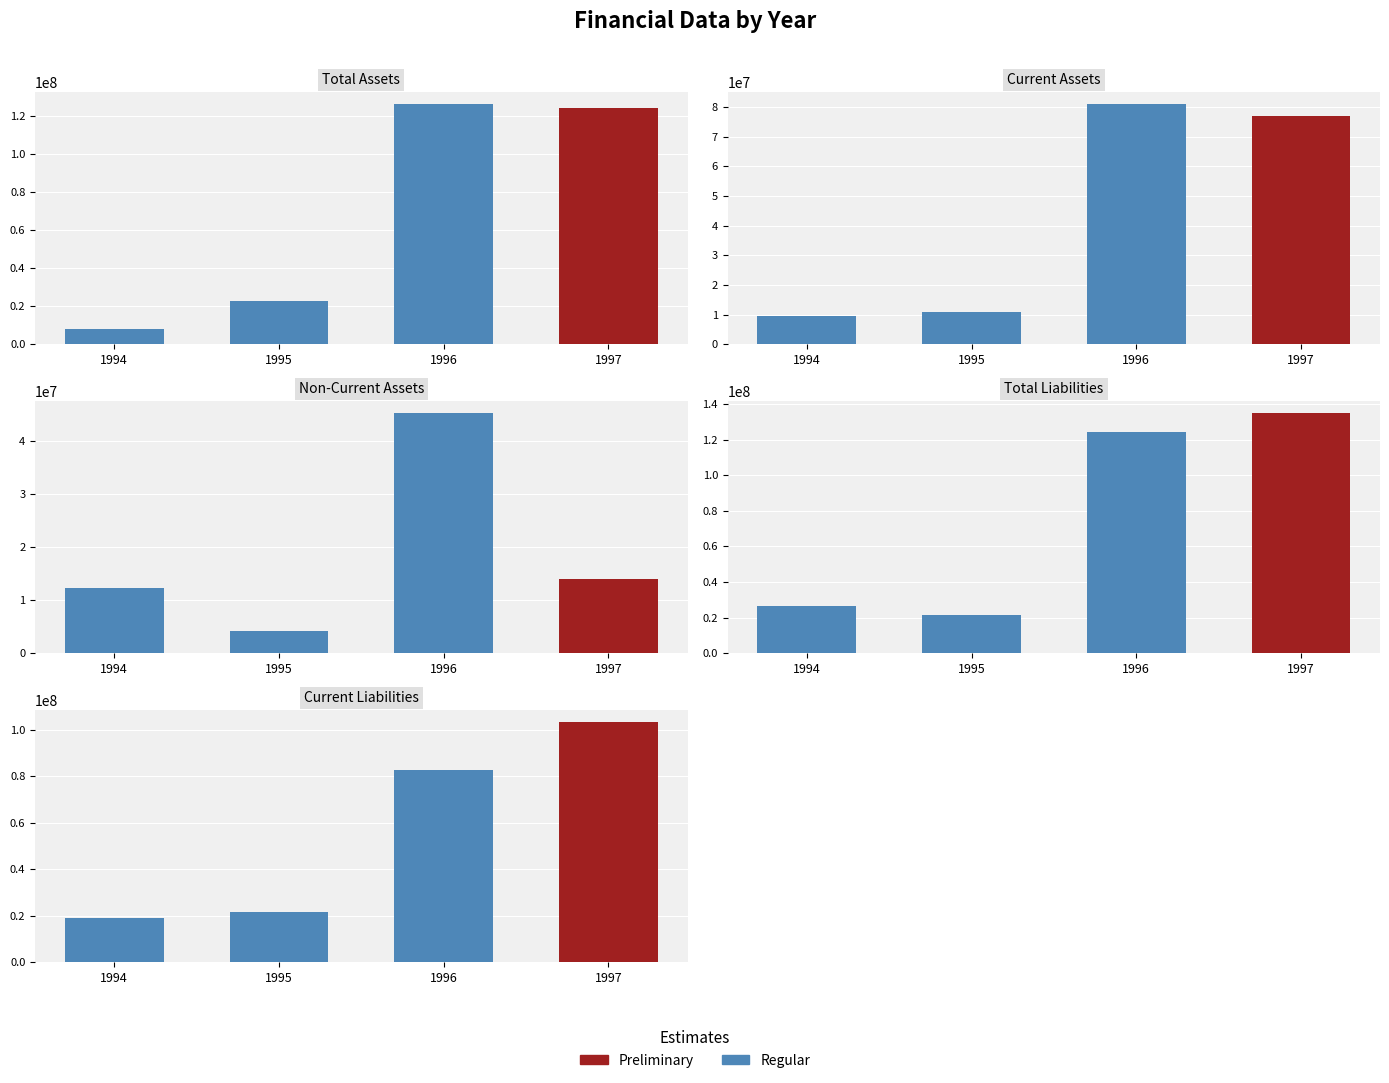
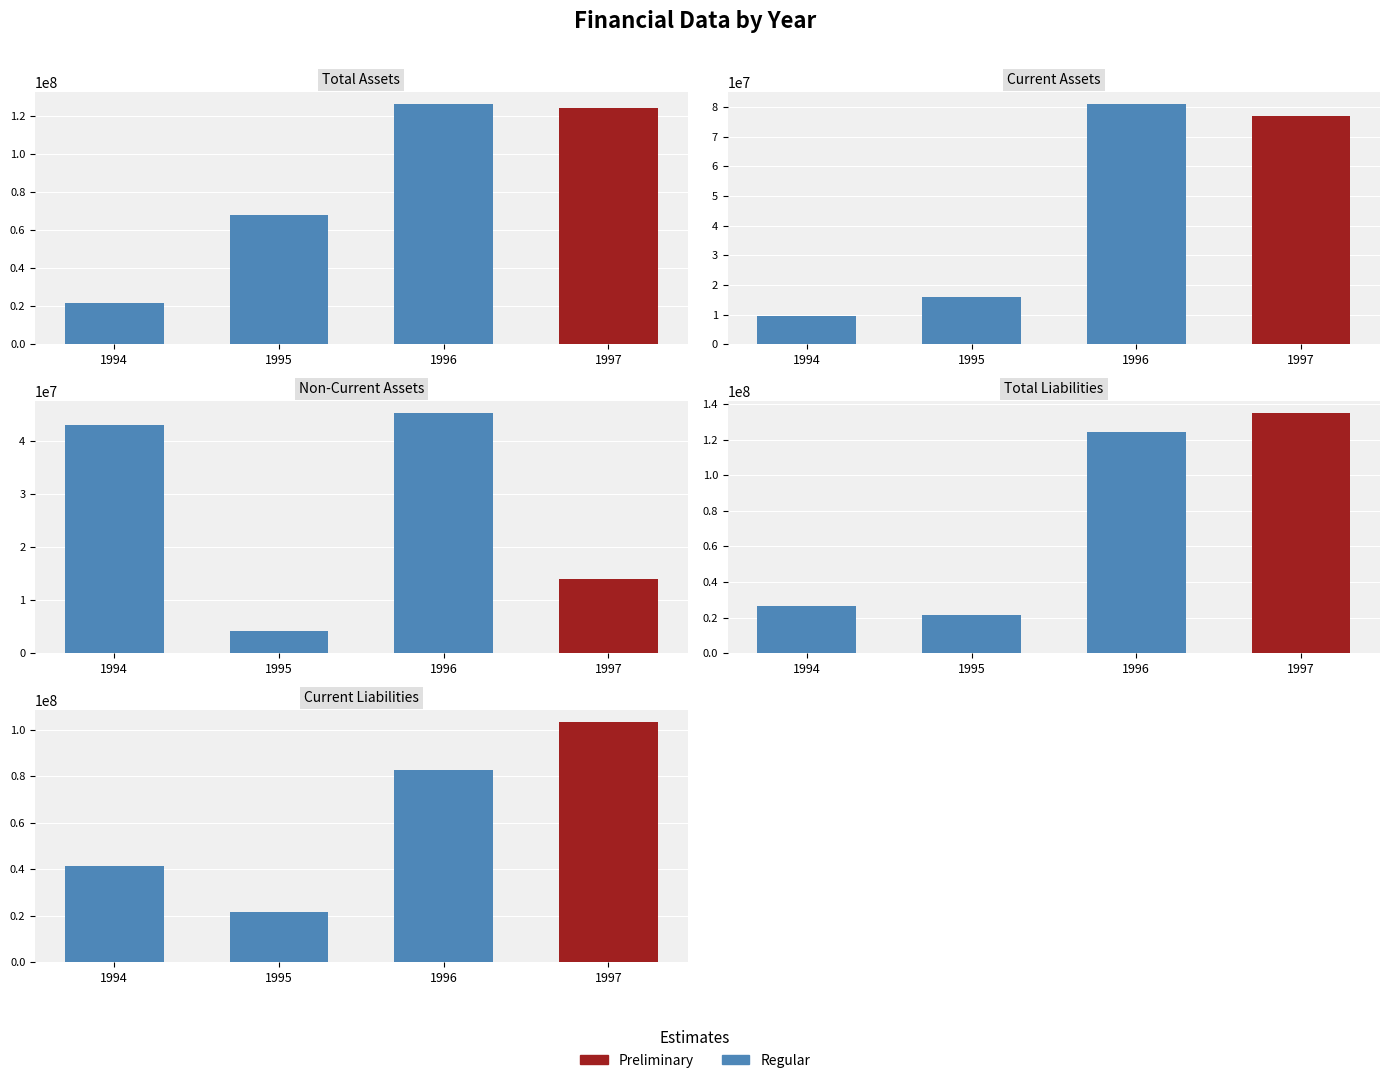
Total Assets, 1994: 8000000 -> 22000000
Total Assets, 1995: 23000000 -> 68000000
Current Assets, 1995: 11000000 -> 16000000
Non-Current Assets, 1994: 12000000 -> 43000000
Current Liabilities, 1994: 19000000 -> 41000000
